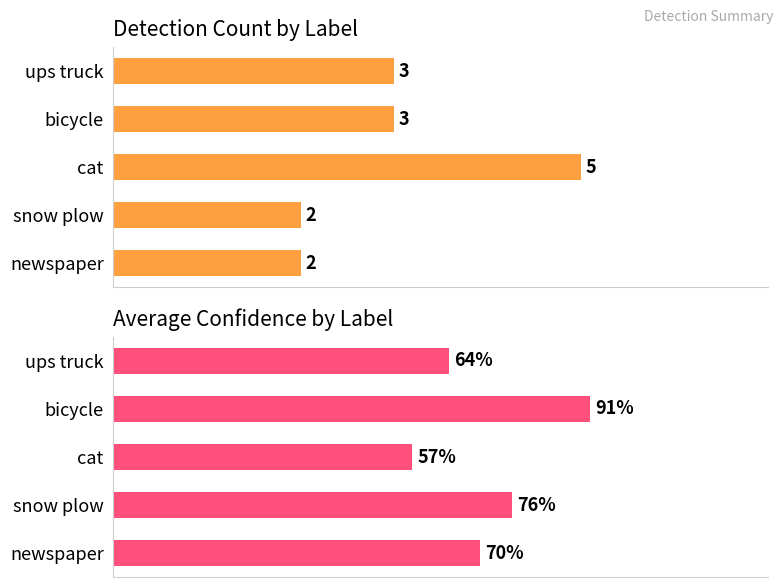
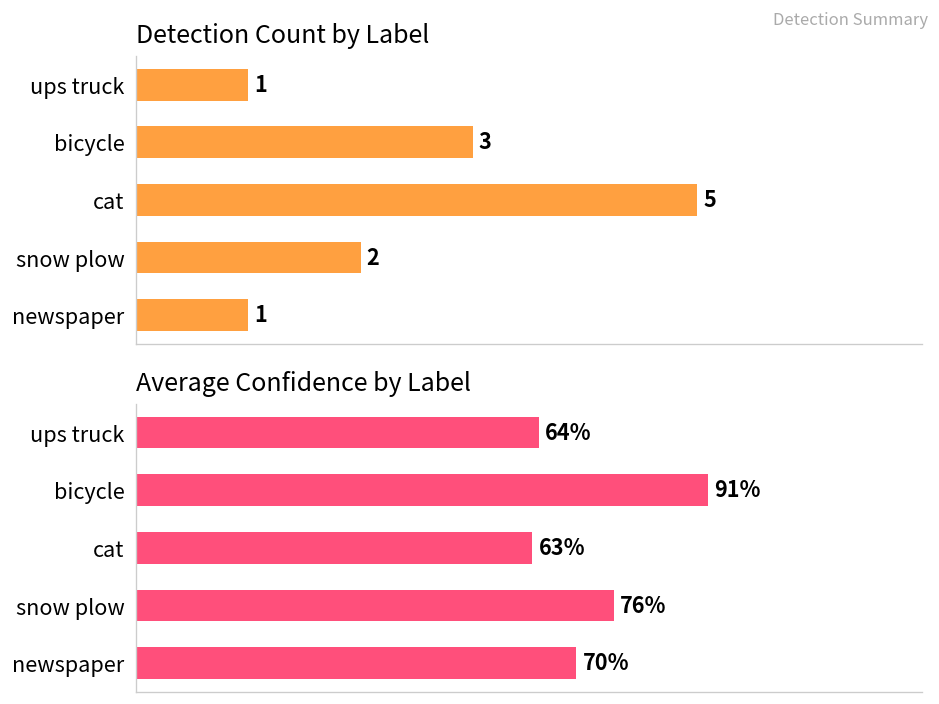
Detection Count by Label, ups truck: 3 -> 1
Detection Count by Label, newspaper: 2 -> 1
Average Confidence by Label, cat: 57% -> 63%
